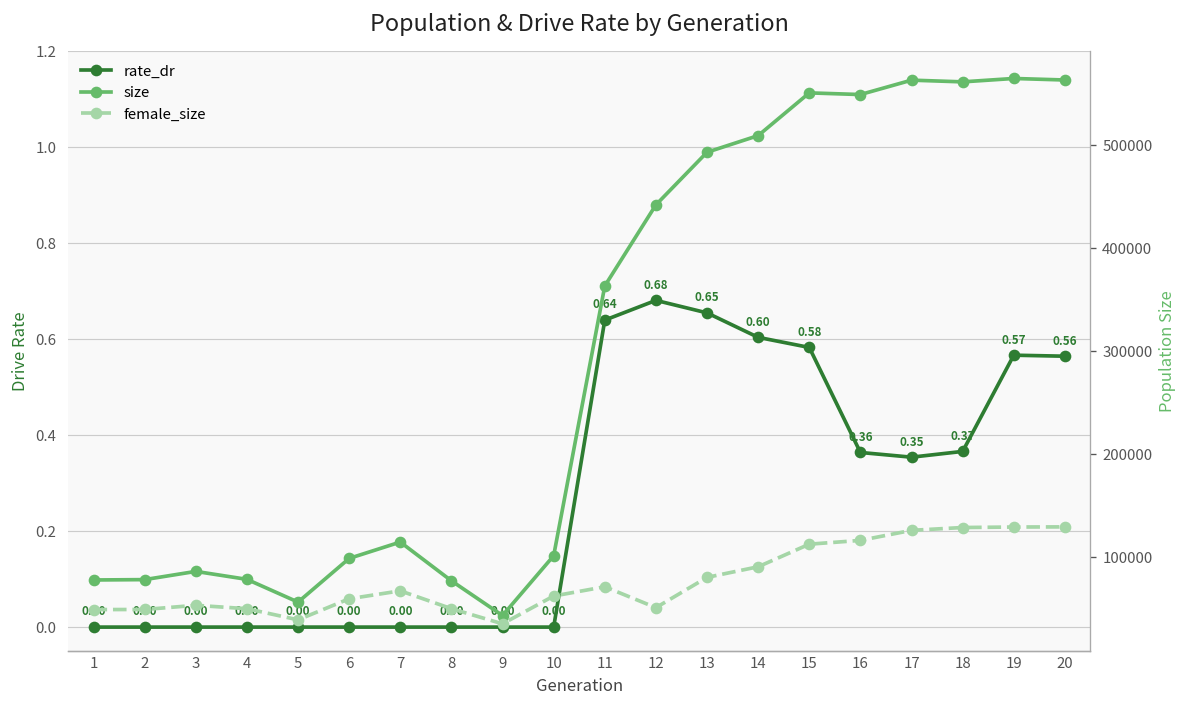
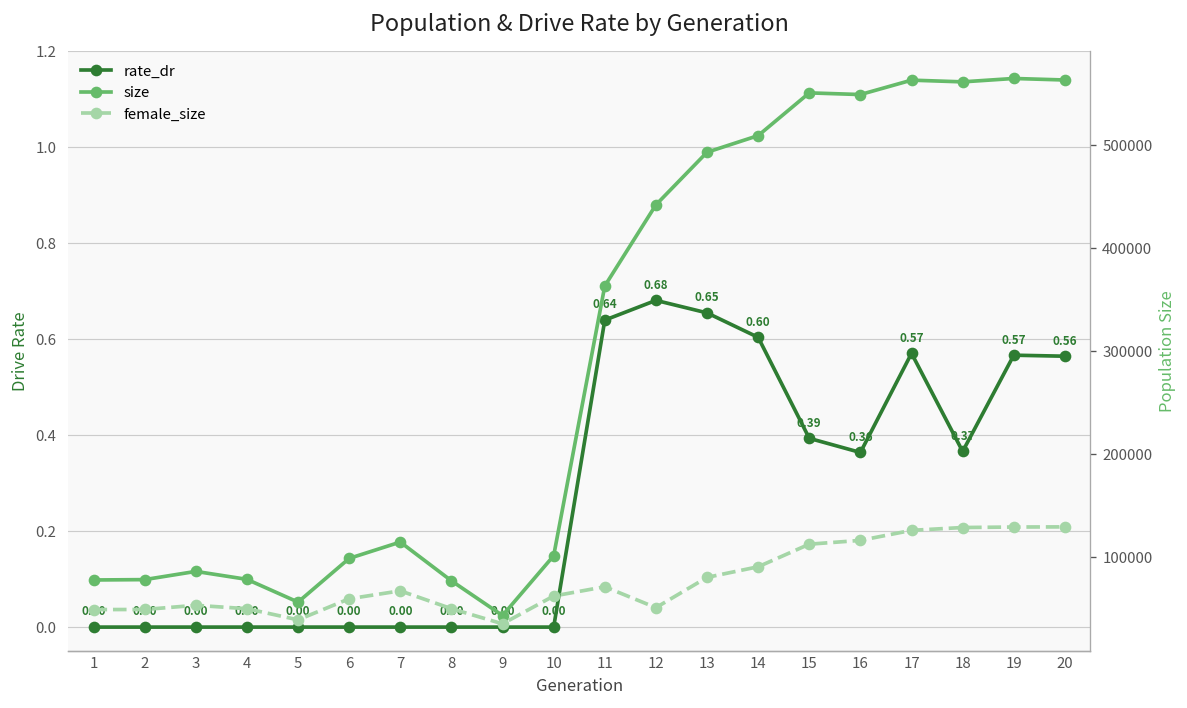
rate_dr, 15: 0.58 -> 0.39
rate_dr, 17: 0.35 -> 0.57
